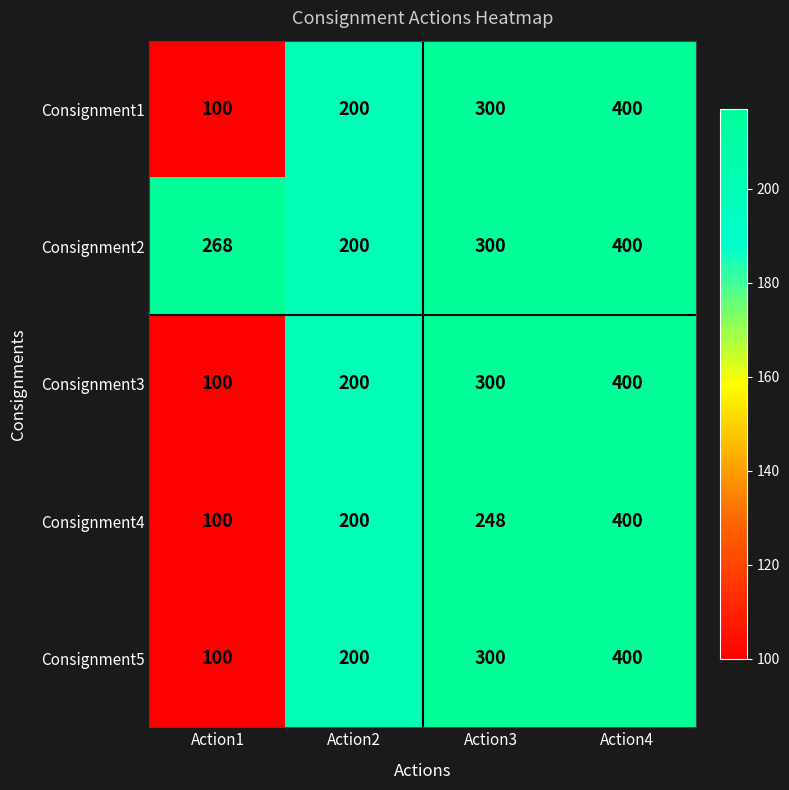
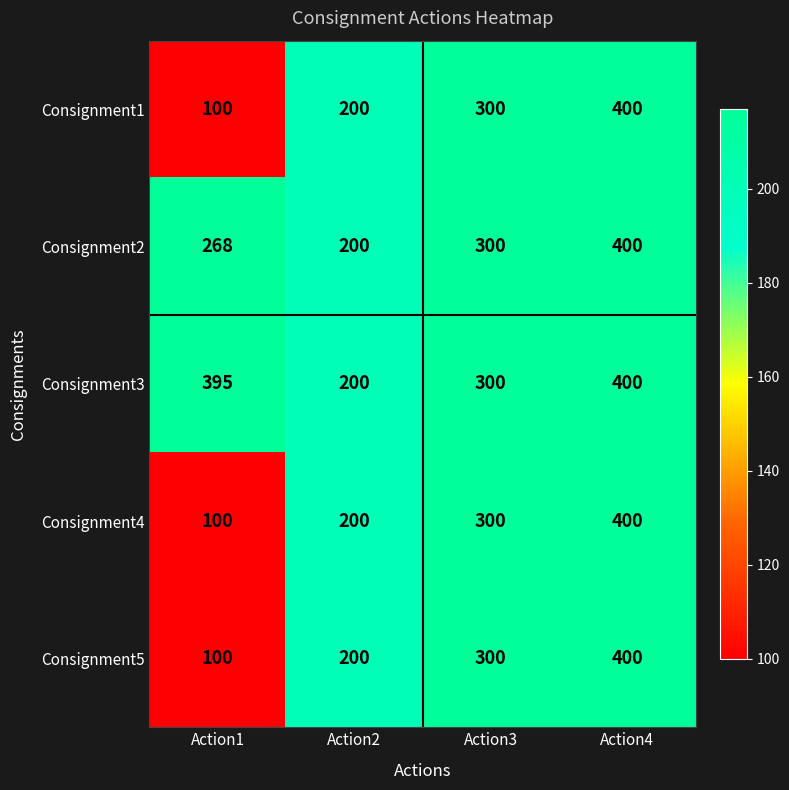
Consignment3, Action1: 100 -> 395
Consignment4, Action3: 248 -> 300
